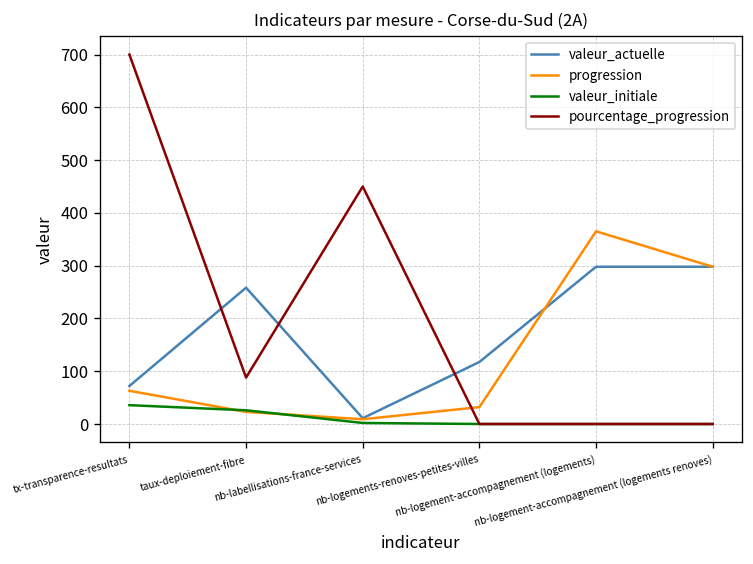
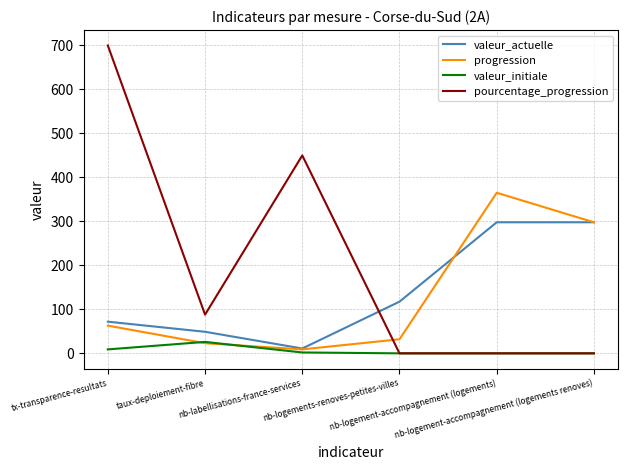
valeur_initiale, tx-transparence-resultats: 40 -> 10
valeur_actuelle, taux-deploiement-fibre: 260 -> 50
